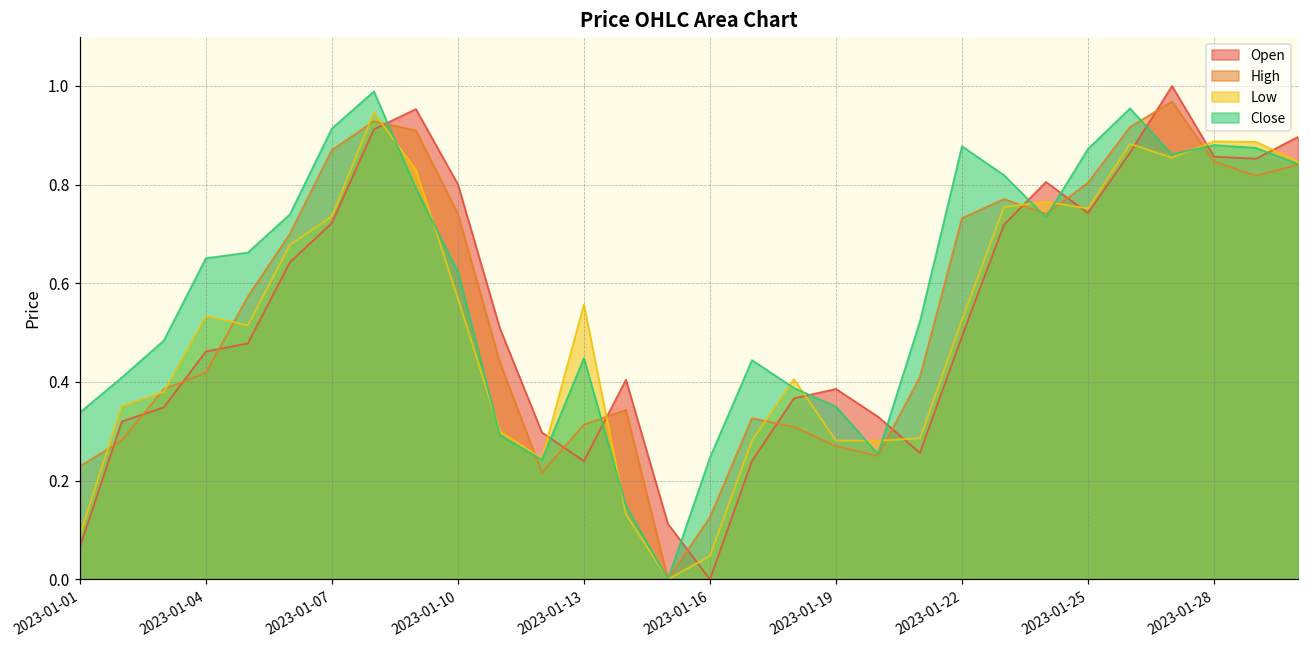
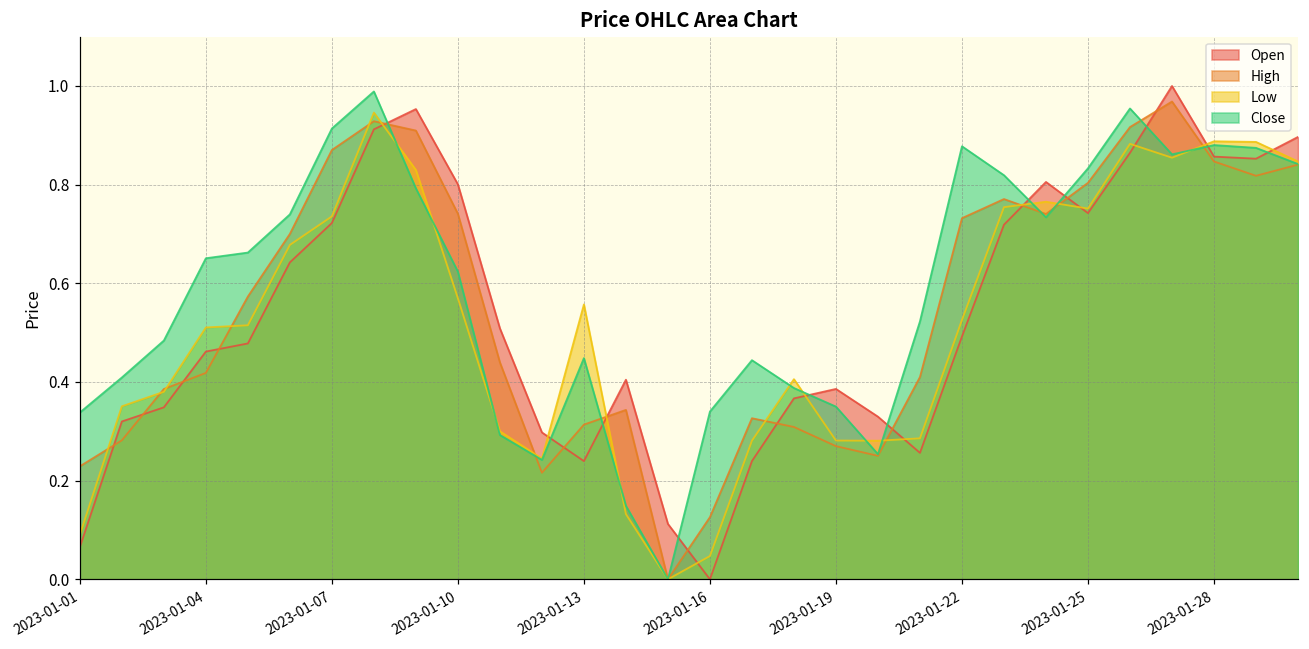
Low, 2023-01-04: 0.53 -> 0.51
Close, 2023-01-16: 0.25 -> 0.34
Close, 2023-01-25: 0.87 -> 0.83
